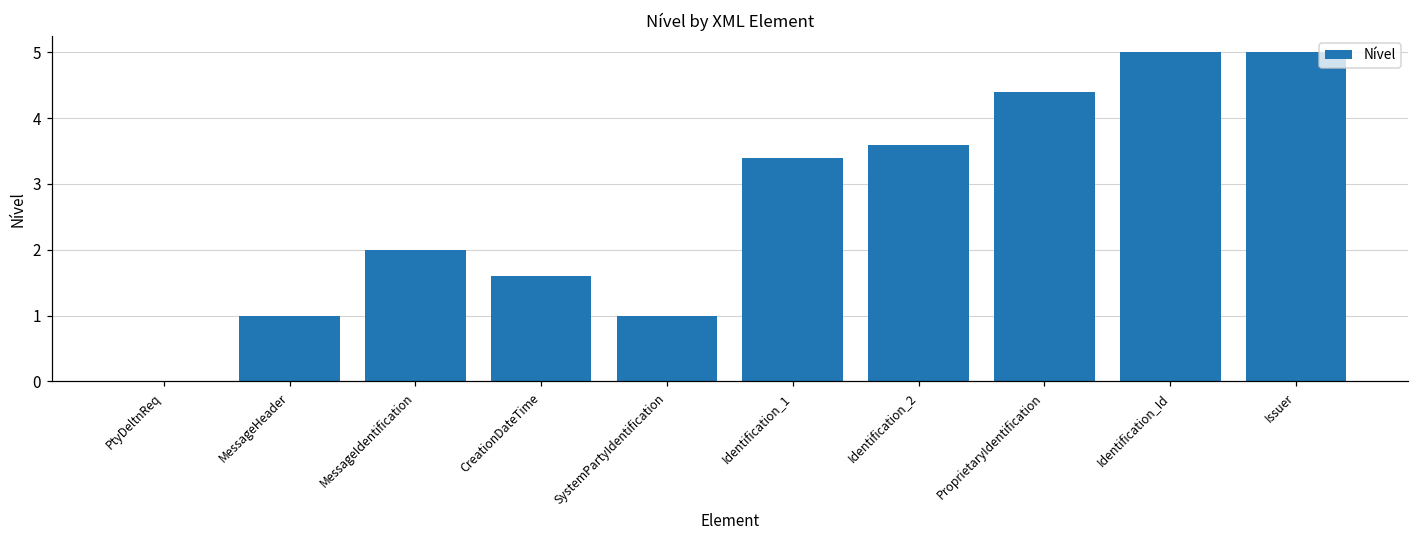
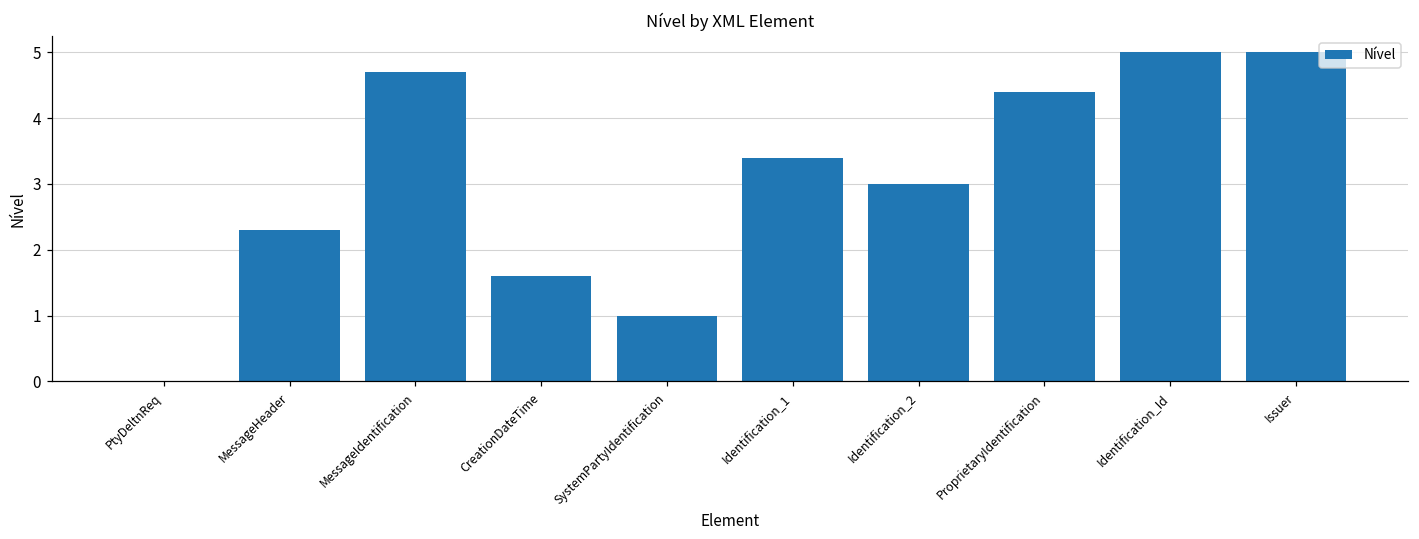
MessageHeader: 1.0 -> 2.3
MessageIdentification: 2.0 -> 4.7
Identification_2: 3.6 -> 3.0
